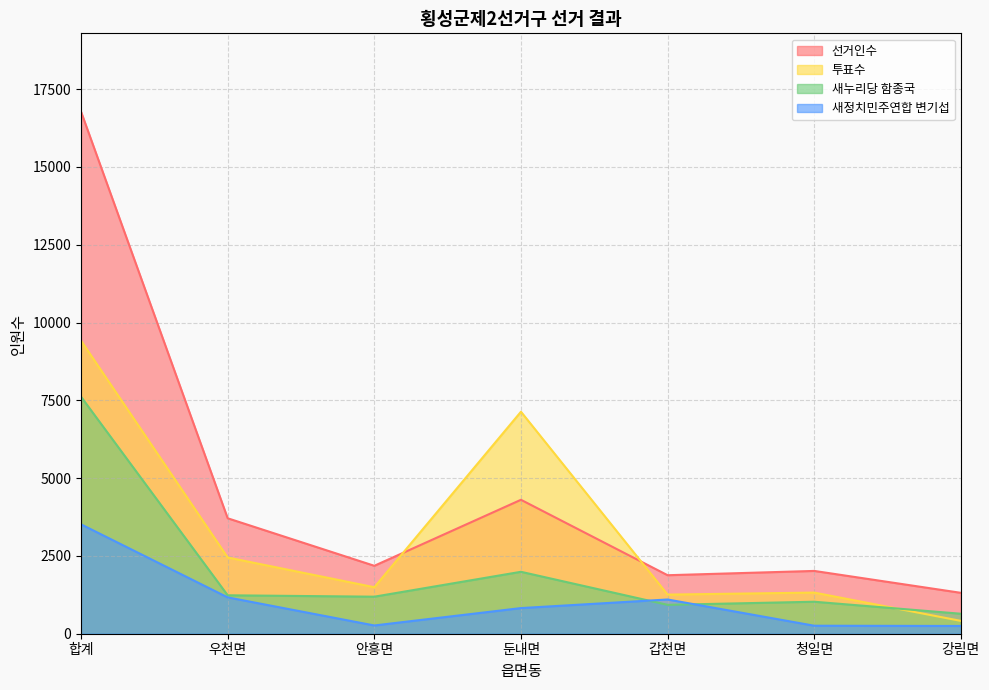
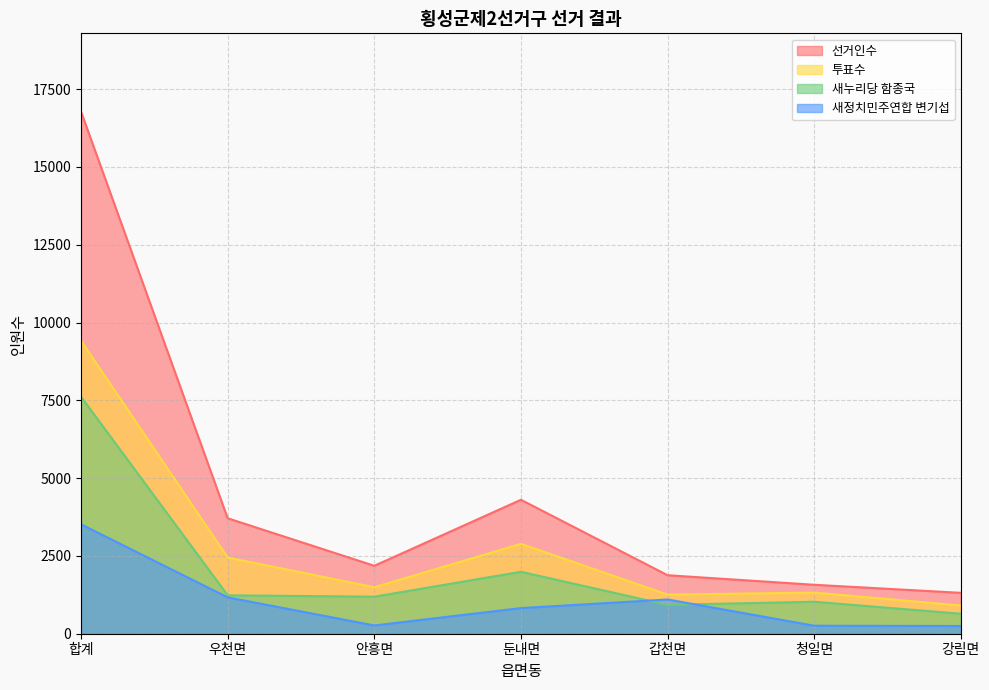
투표수, 둔내면: 7100 -> 2900
선거인수, 청일면: 2000 -> 1600
투표수, 강림면: 400 -> 900
